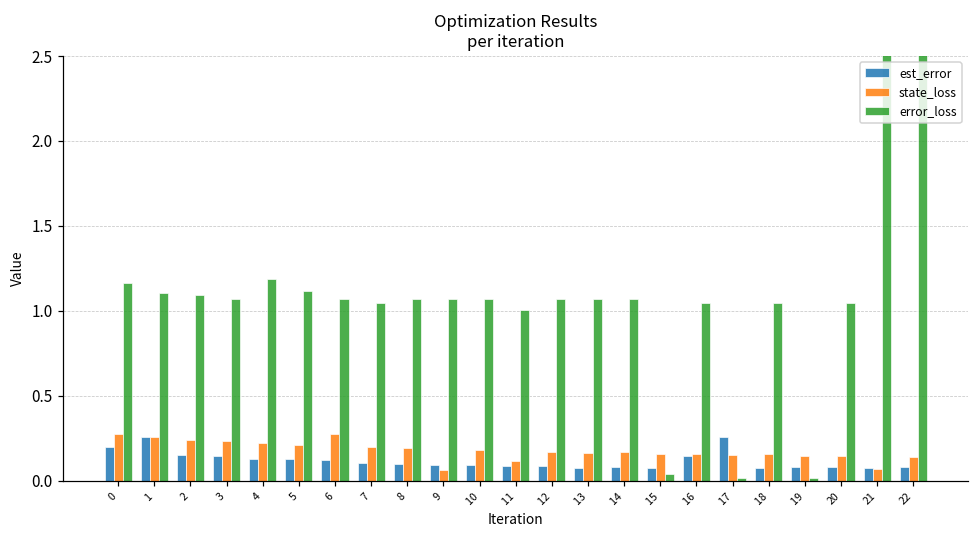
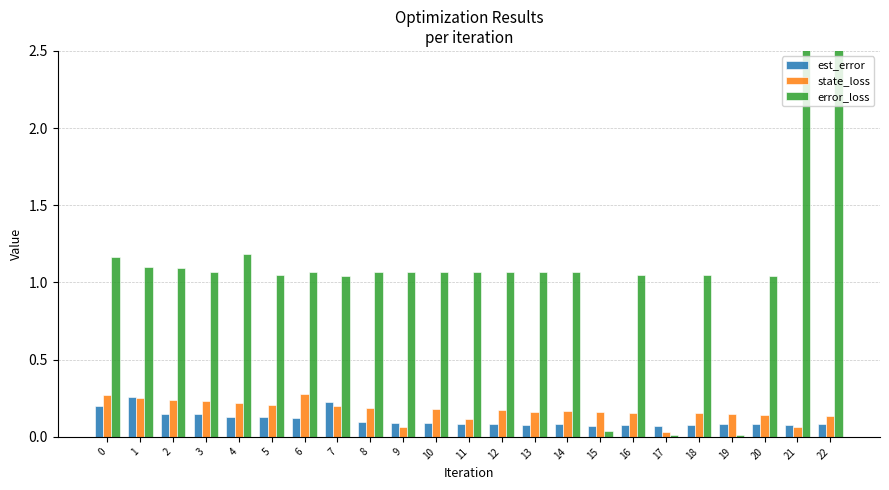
error_loss, 5: 1.12 -> 1.05
est_error, 7: 0.11 -> 0.23
error_loss, 11: 1.01 -> 1.07
est_error, 16: 0.14 -> 0.08
est_error, 17: 0.26 -> 0.07
state_loss, 17: 0.15 -> 0.03
